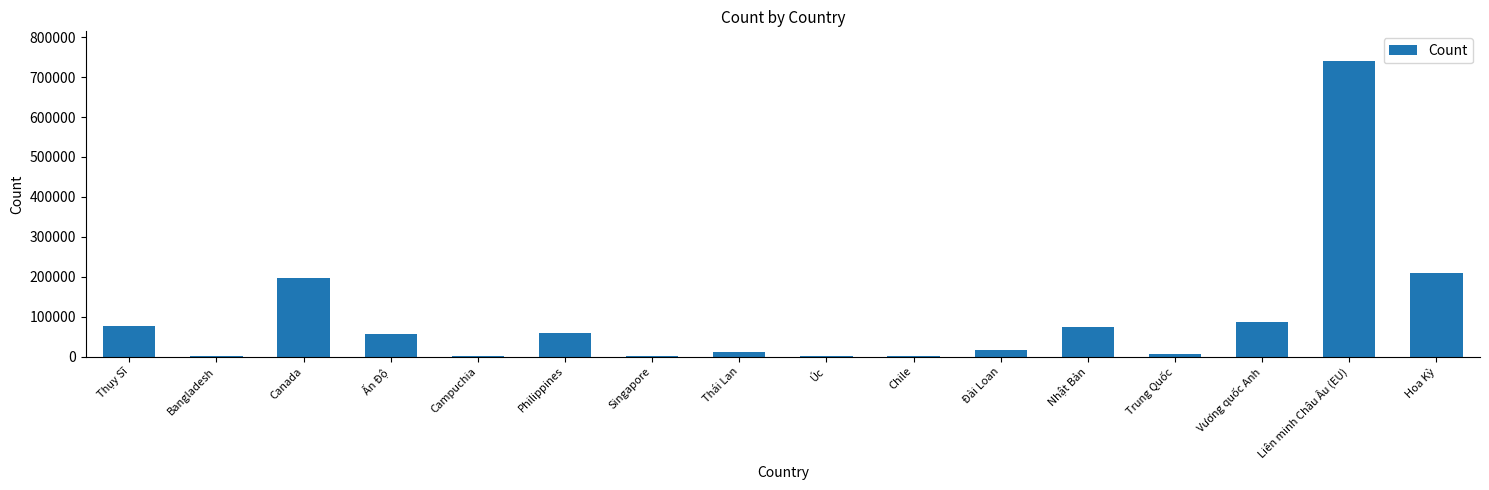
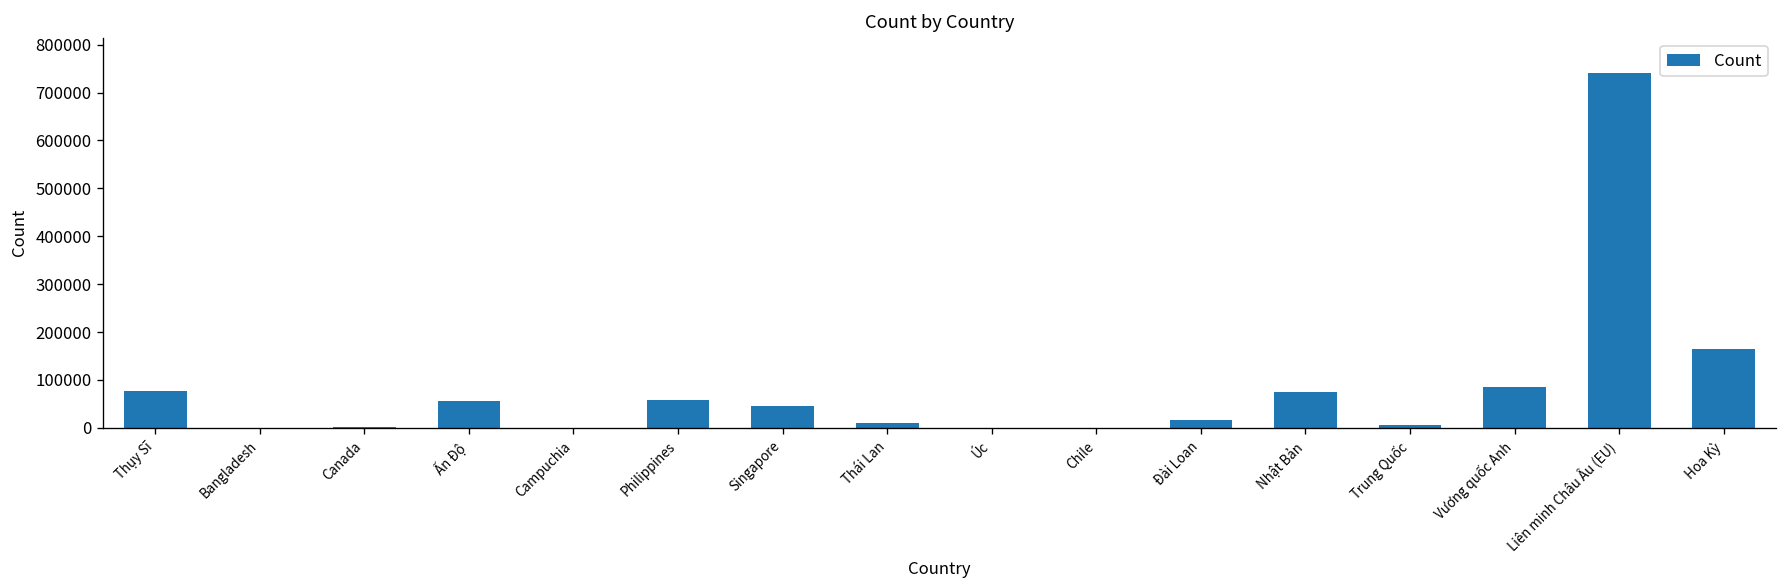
Canada: 200000 -> 0
Singapore: 0 -> 40000
Hoa Kỳ: 210000 -> 170000
